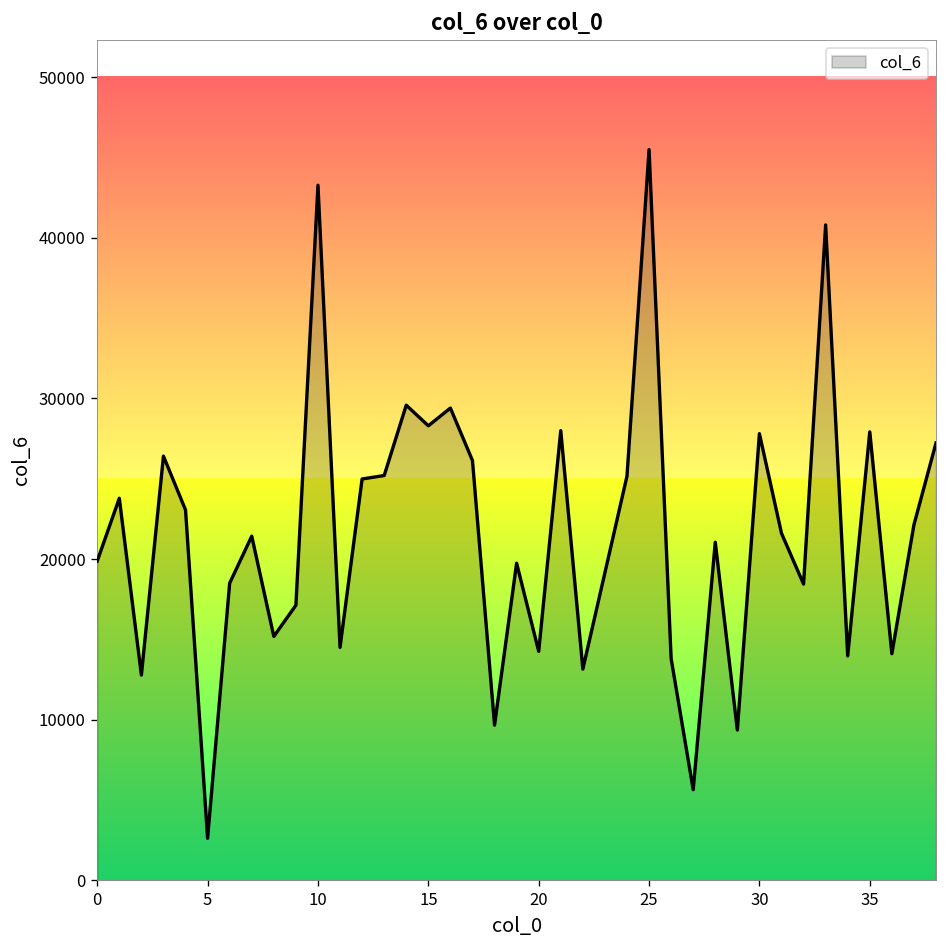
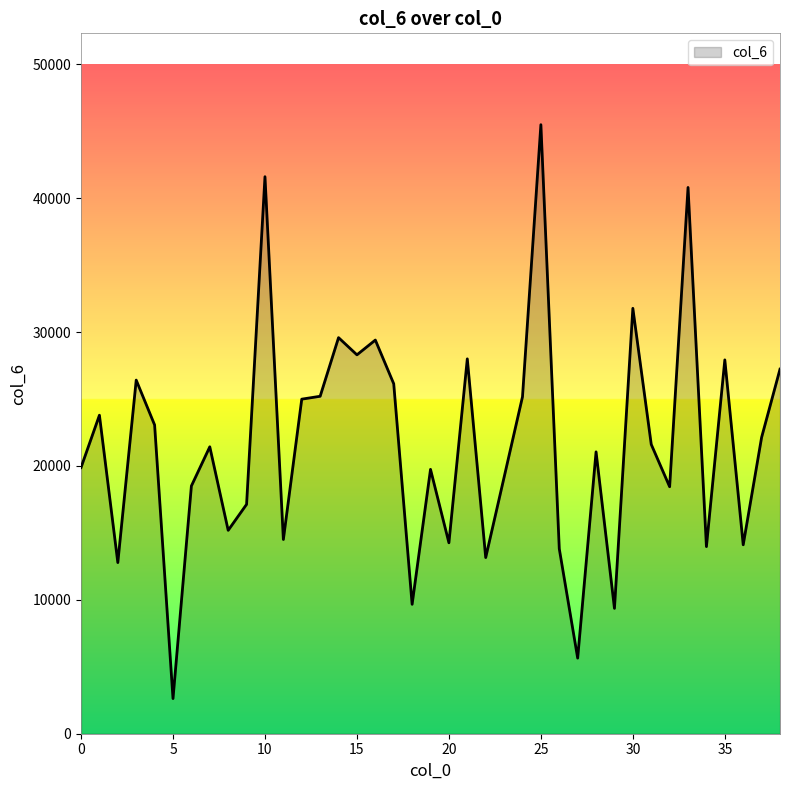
10: 43300 -> 41600
30: 27800 -> 31800
